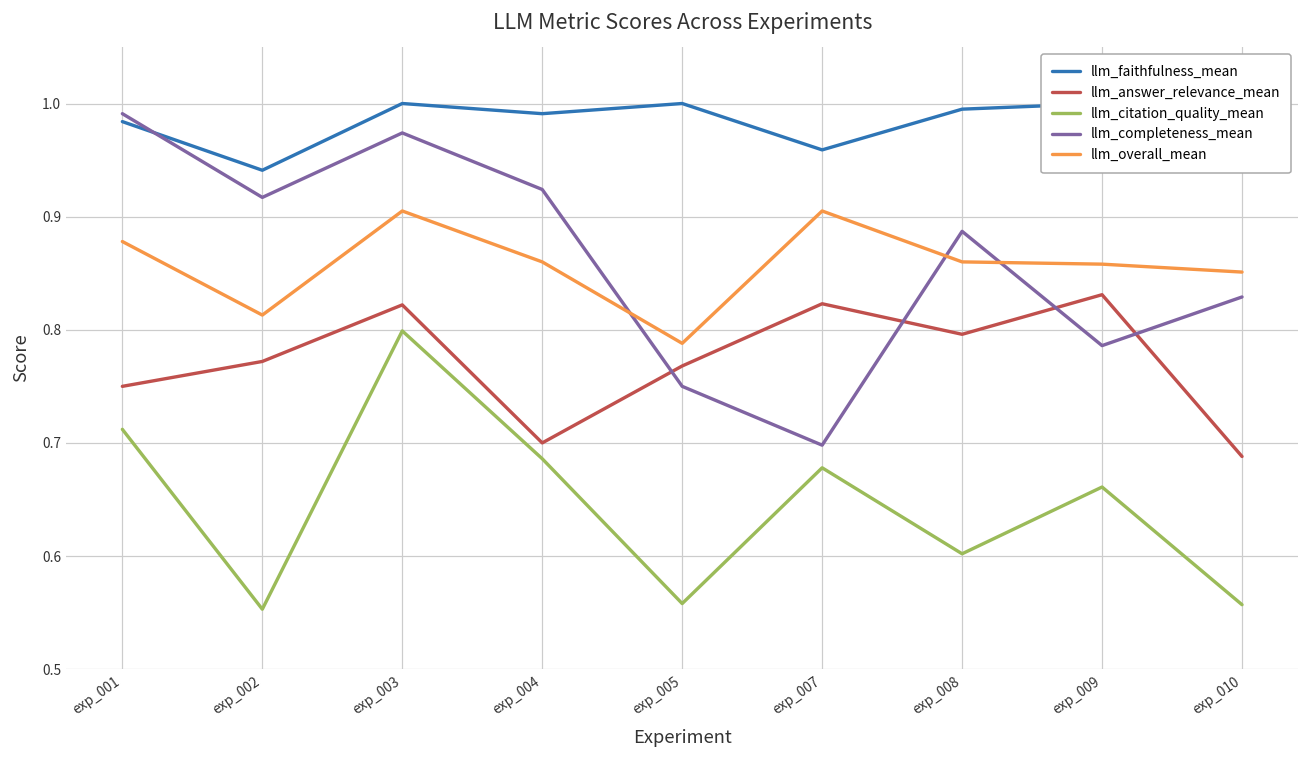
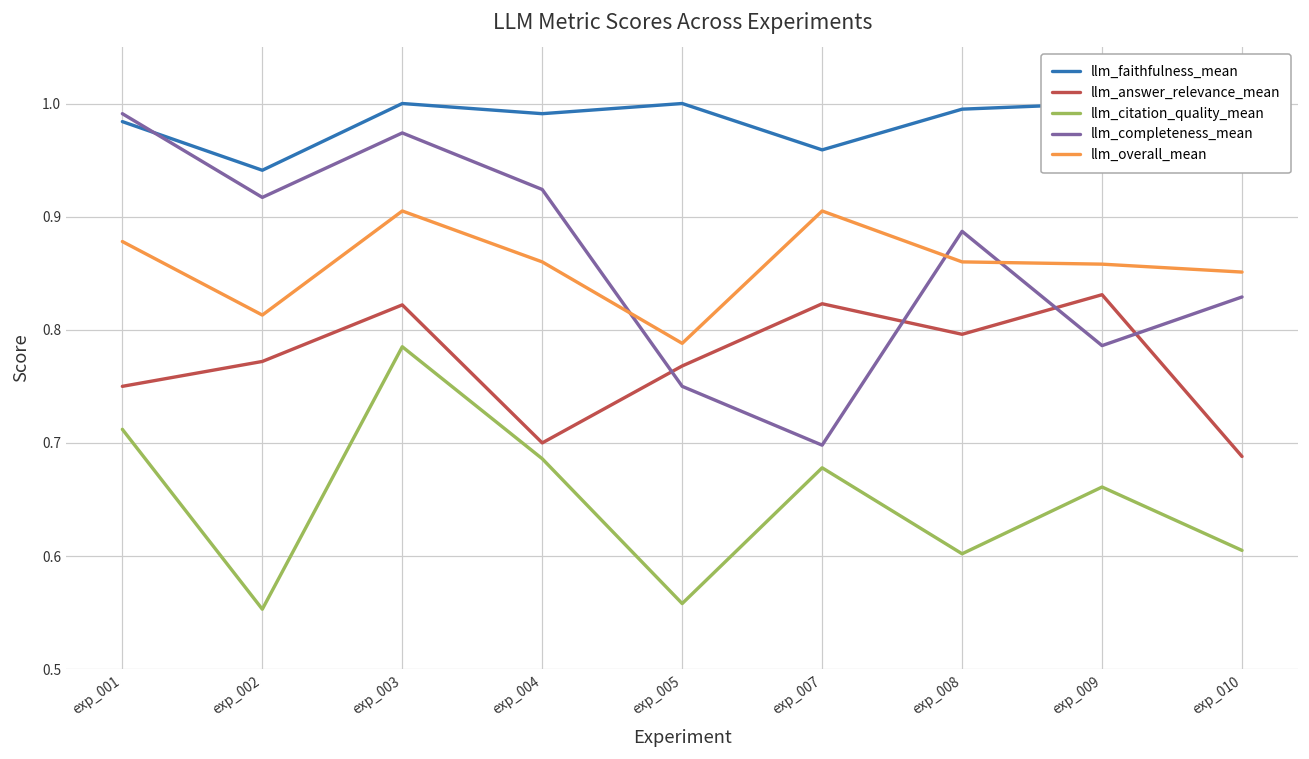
llm_citation_quality_mean, exp_003: 0.799 -> 0.785
llm_citation_quality_mean, exp_010: 0.557 -> 0.605
